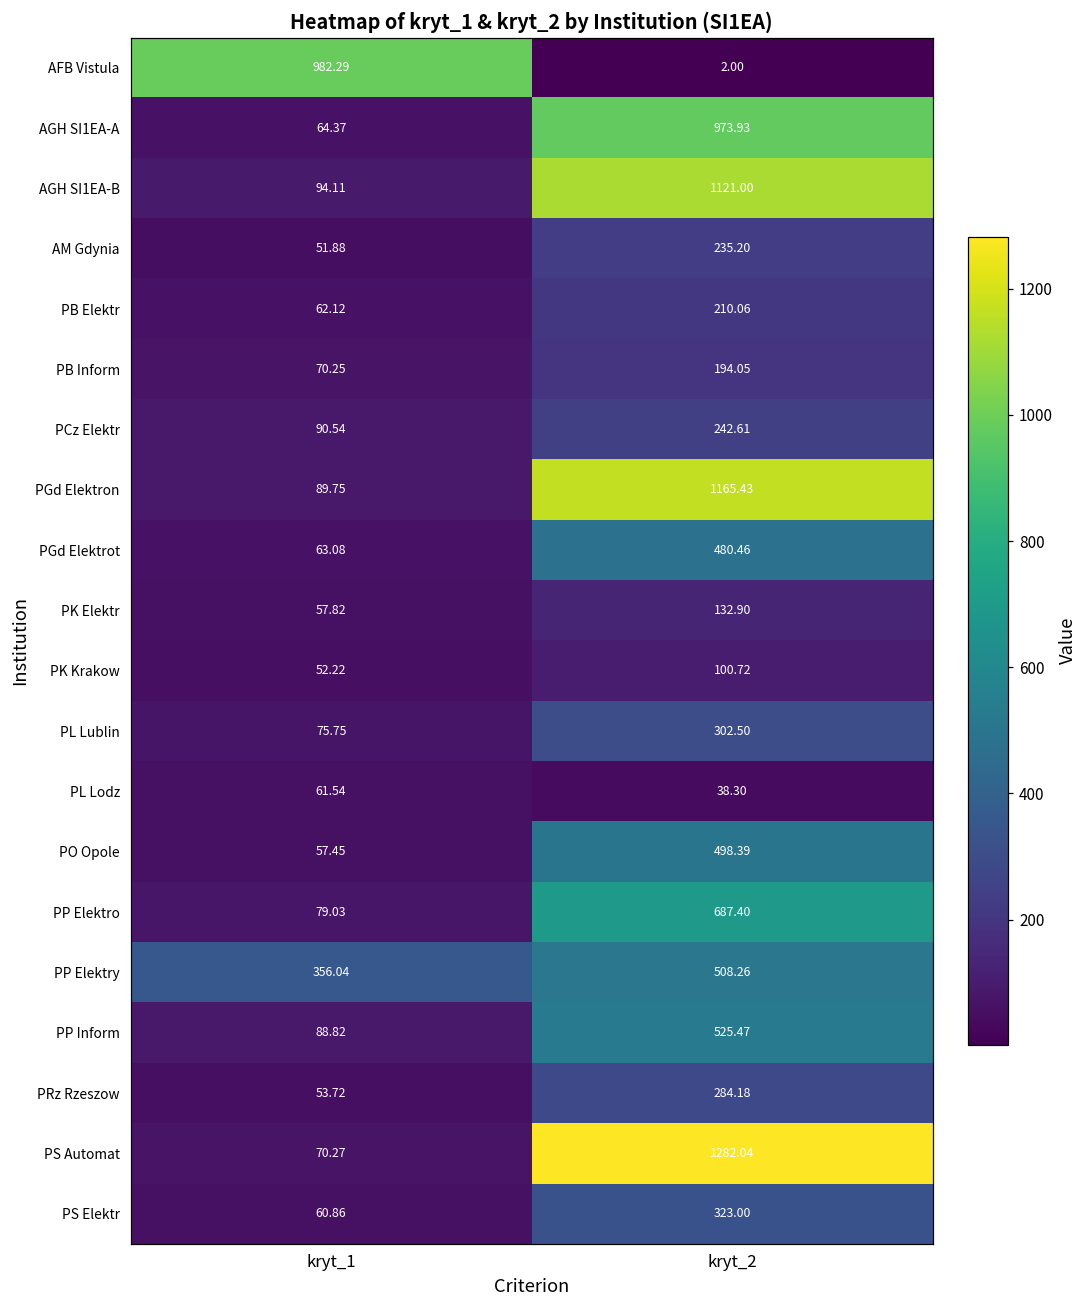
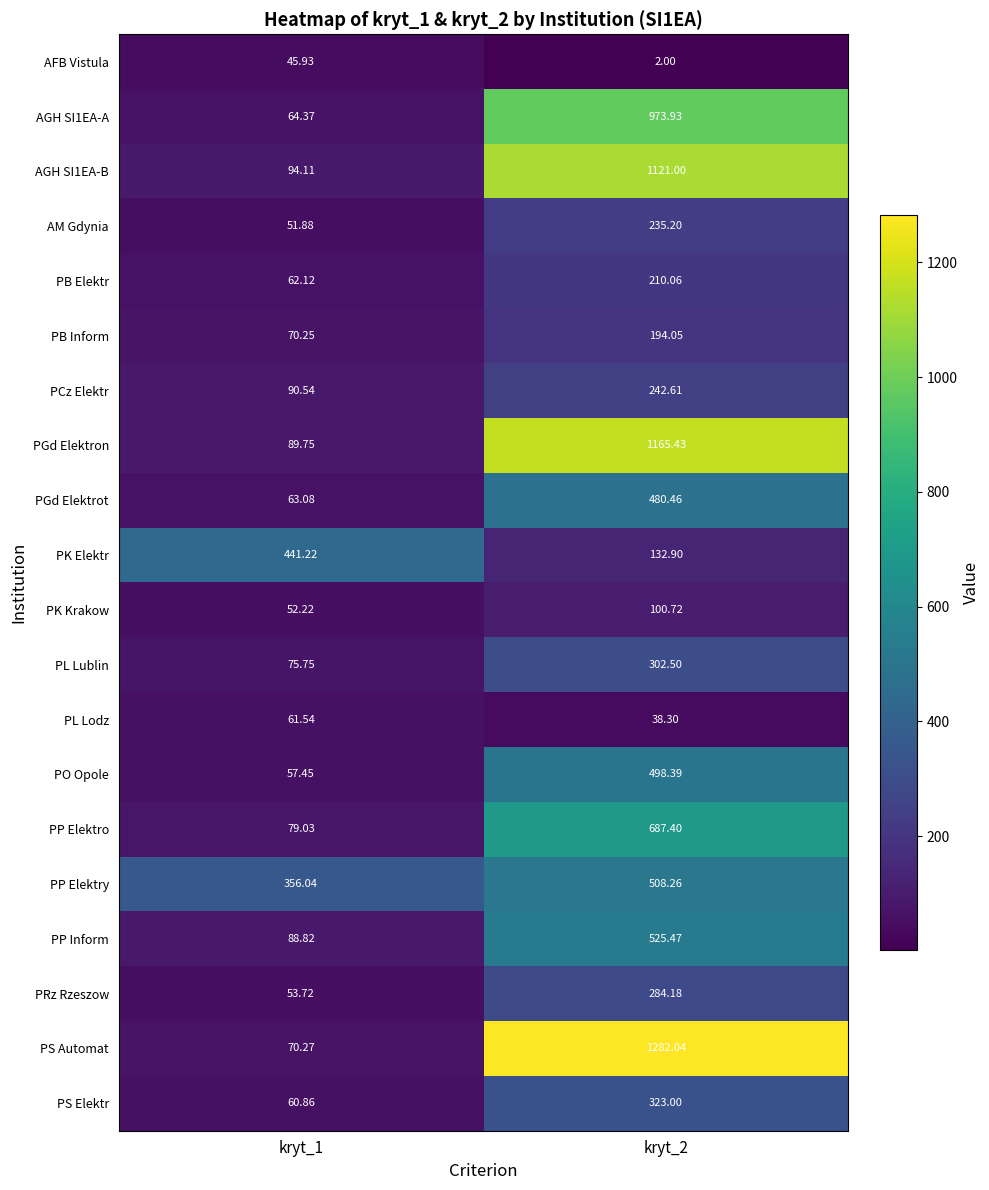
AFB Vistula, kryt_1: 982.29 -> 45.93
PK Elektr, kryt_1: 57.82 -> 441.22
